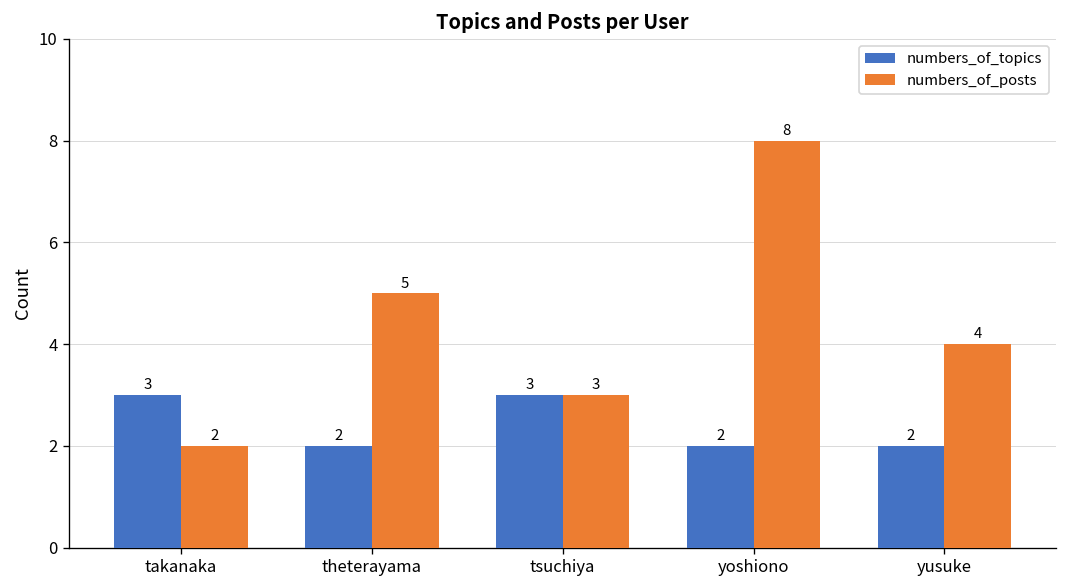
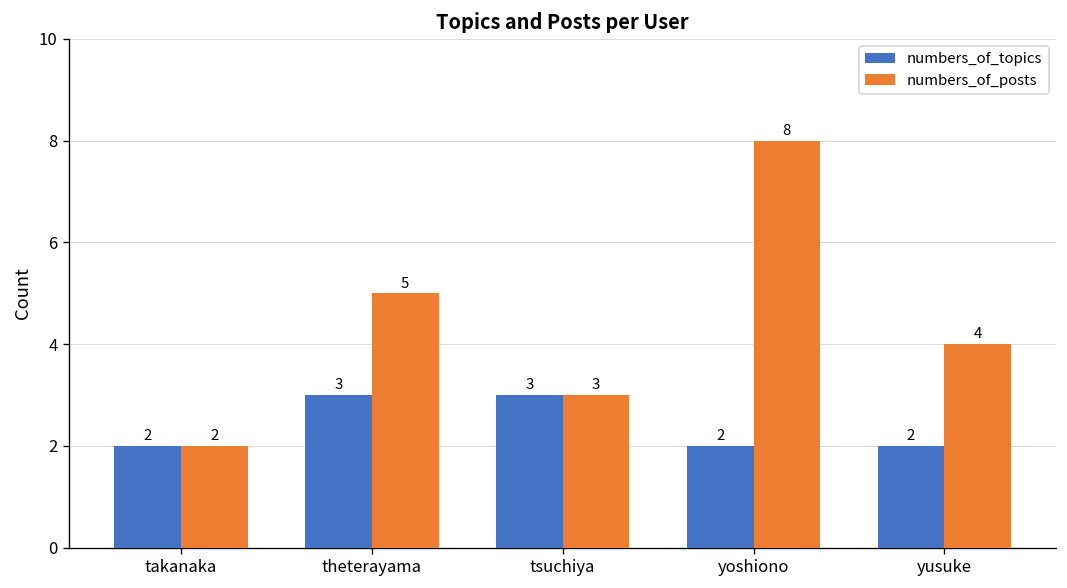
numbers_of_topics, takanaka: 3 -> 2
numbers_of_topics, theterayama: 2 -> 3
